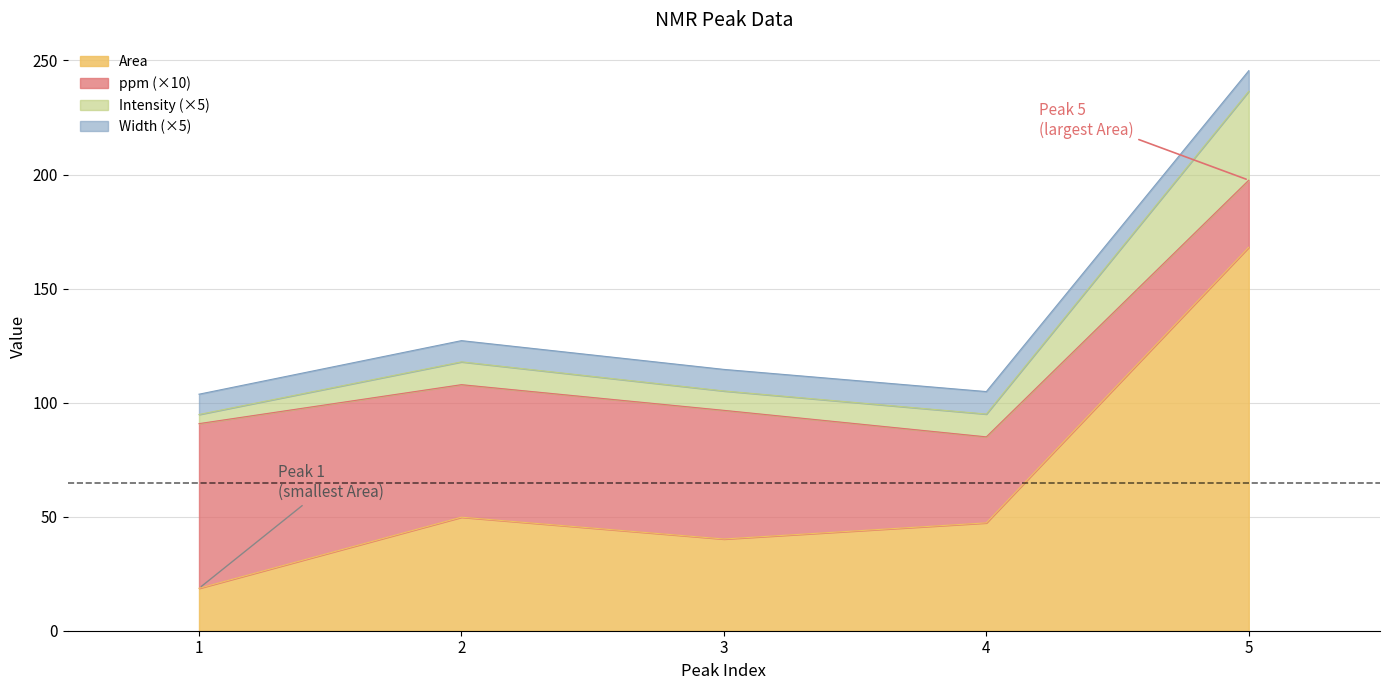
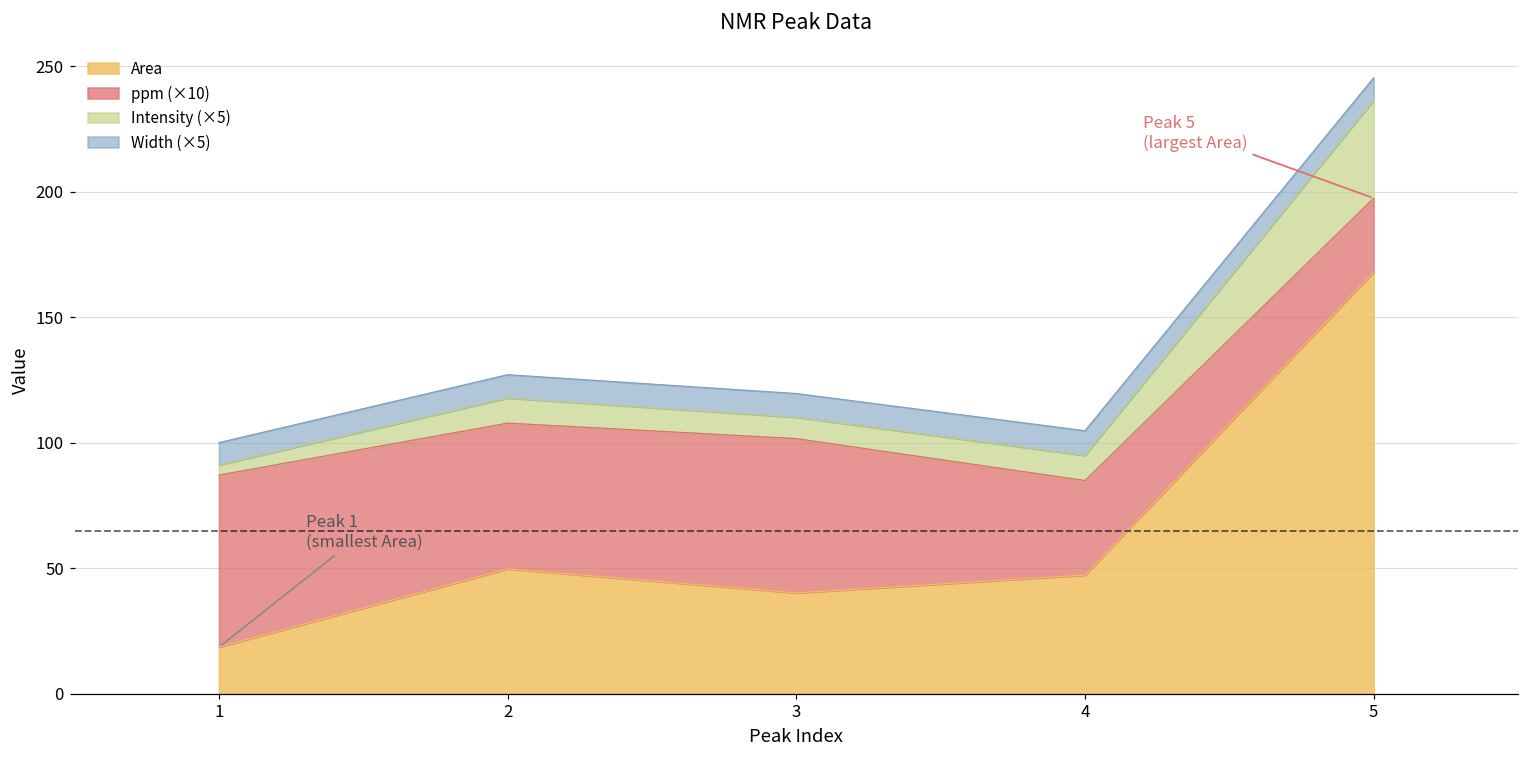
ppm (×10), 1: 72 -> 69
ppm (×10), 3: 56 -> 62
